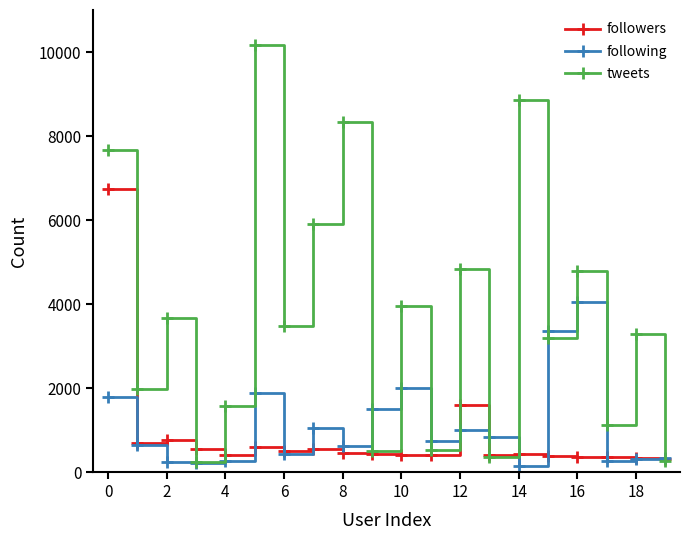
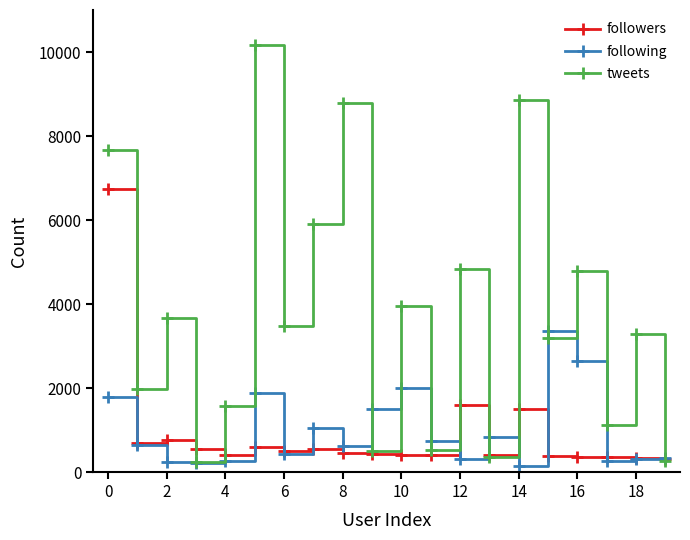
tweets, 8: 8300 -> 8800
following, 12: 1000 -> 300
followers, 14: 400 -> 1500
following, 16: 4100 -> 2600
